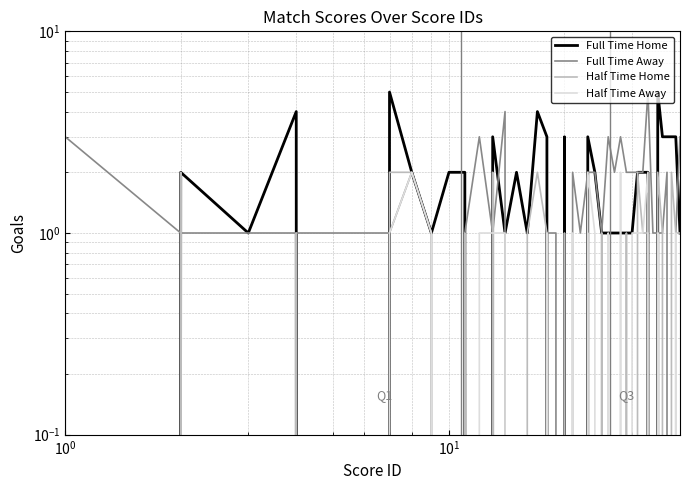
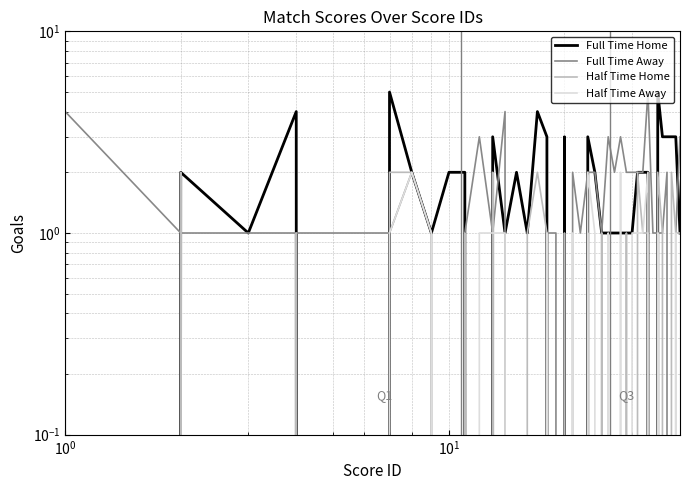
Full Time Away, 10^0: 3 -> 4
